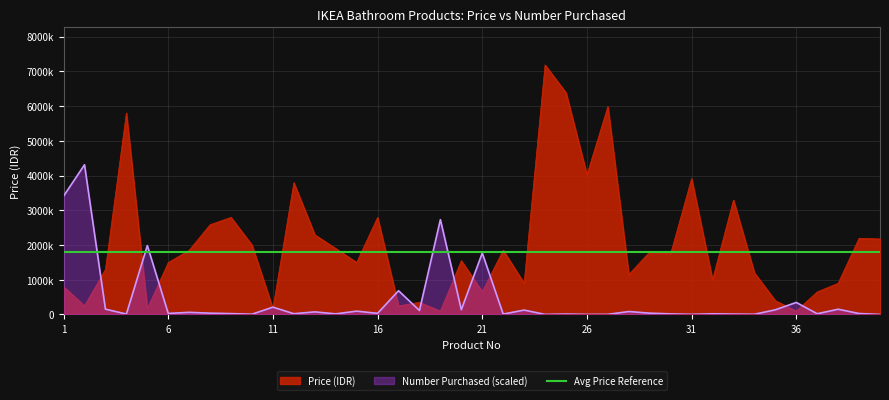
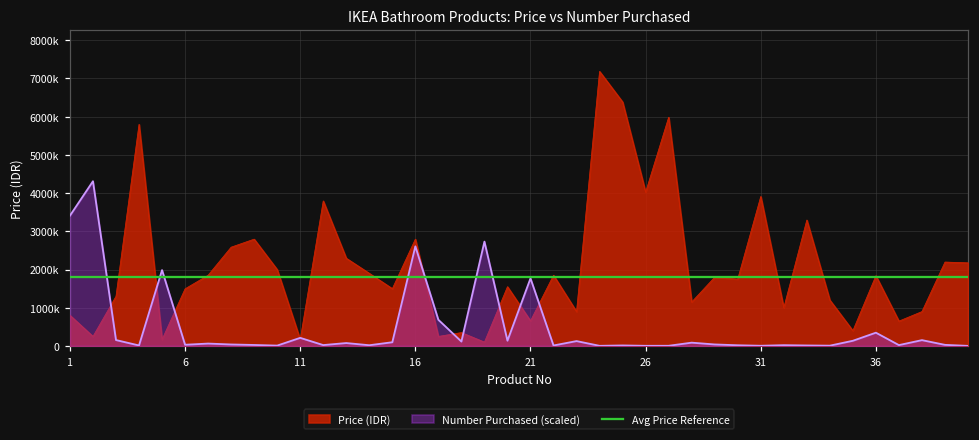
Number Purchased (scaled), 16: 0 -> 2600000
Price (IDR), 36: 100000 -> 1800000
